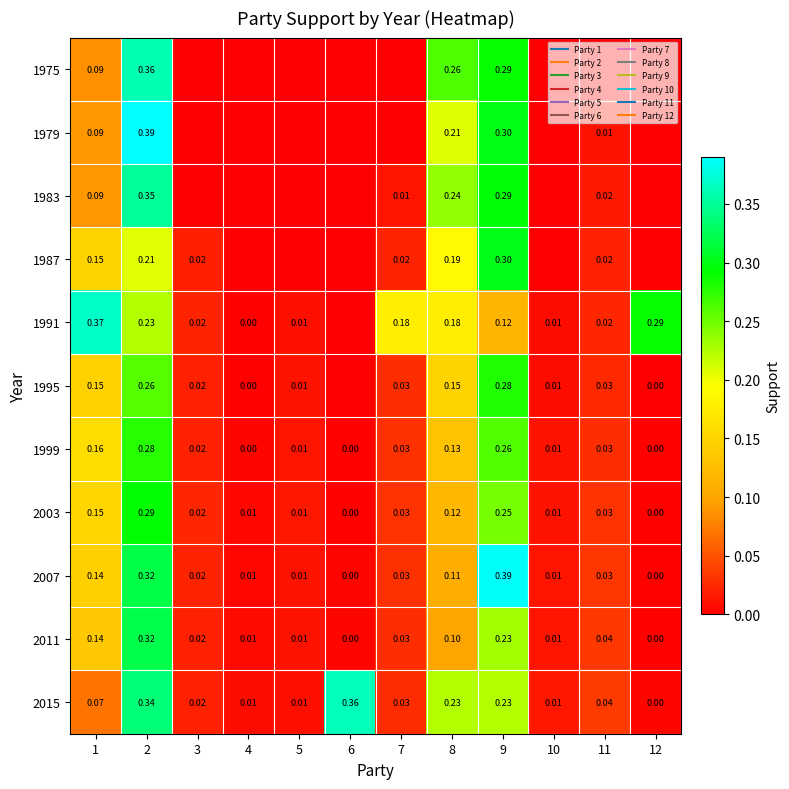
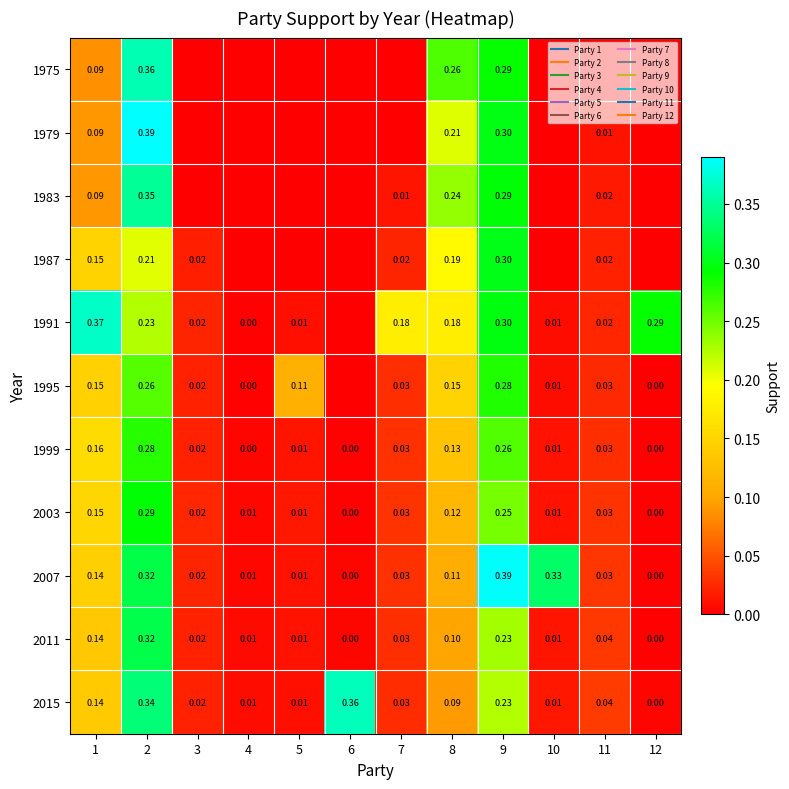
1991, 9: 0.12 -> 0.30
1995, 5: 0.01 -> 0.11
2007, 10: 0.01 -> 0.33
2015, 1: 0.07 -> 0.14
2015, 8: 0.23 -> 0.09
